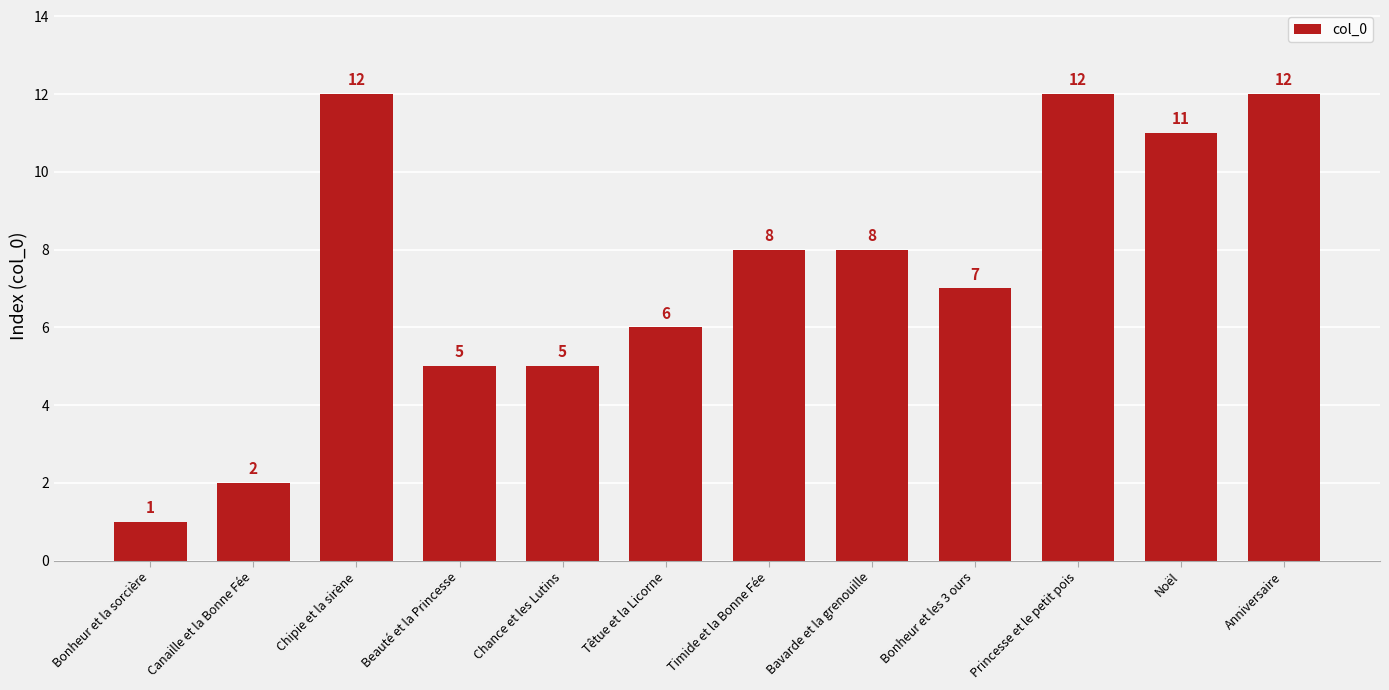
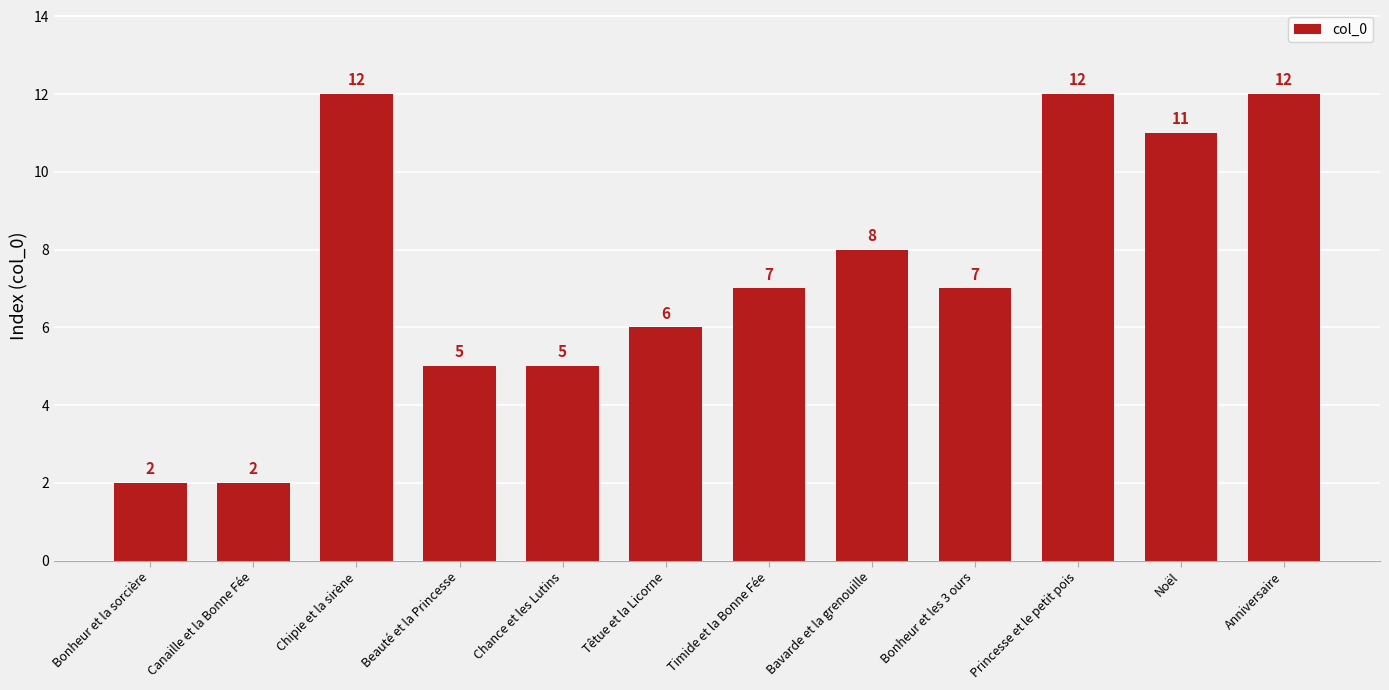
Bonheur et la sorcière: 1 -> 2
Timide et la Bonne Fée: 8 -> 7
